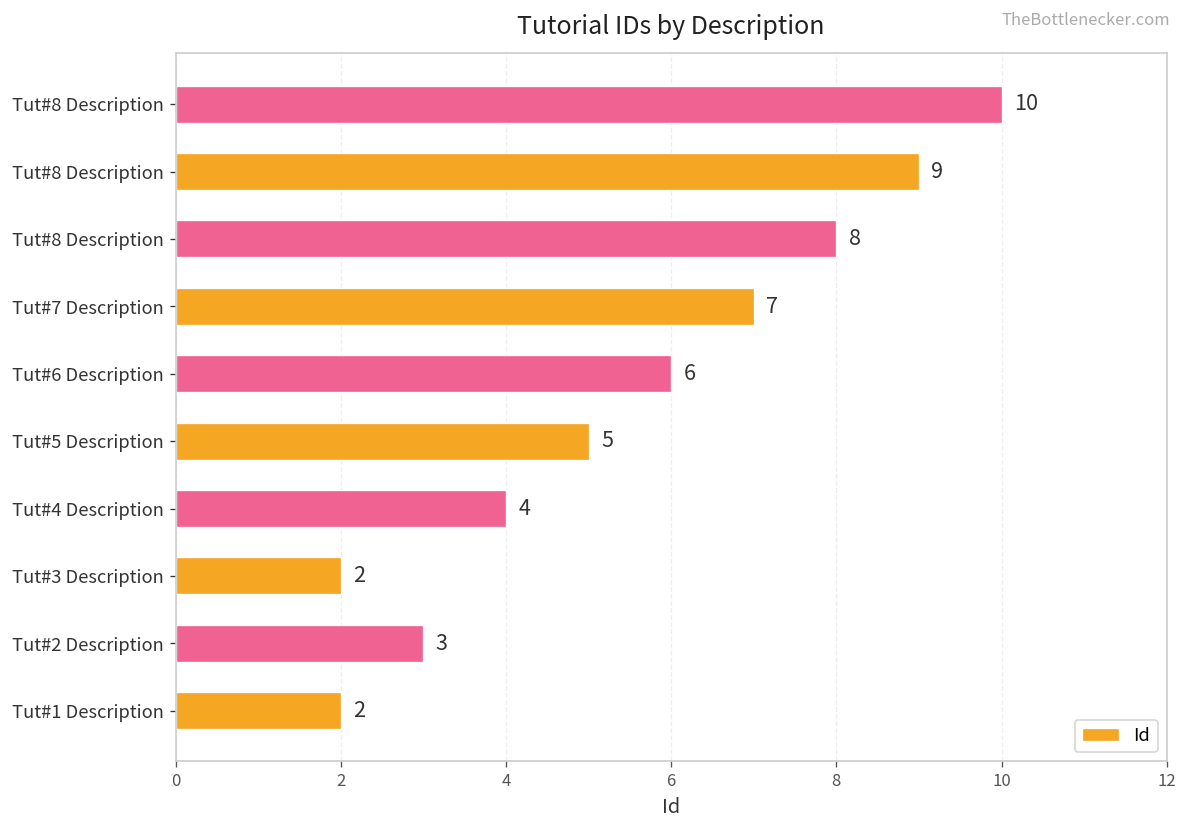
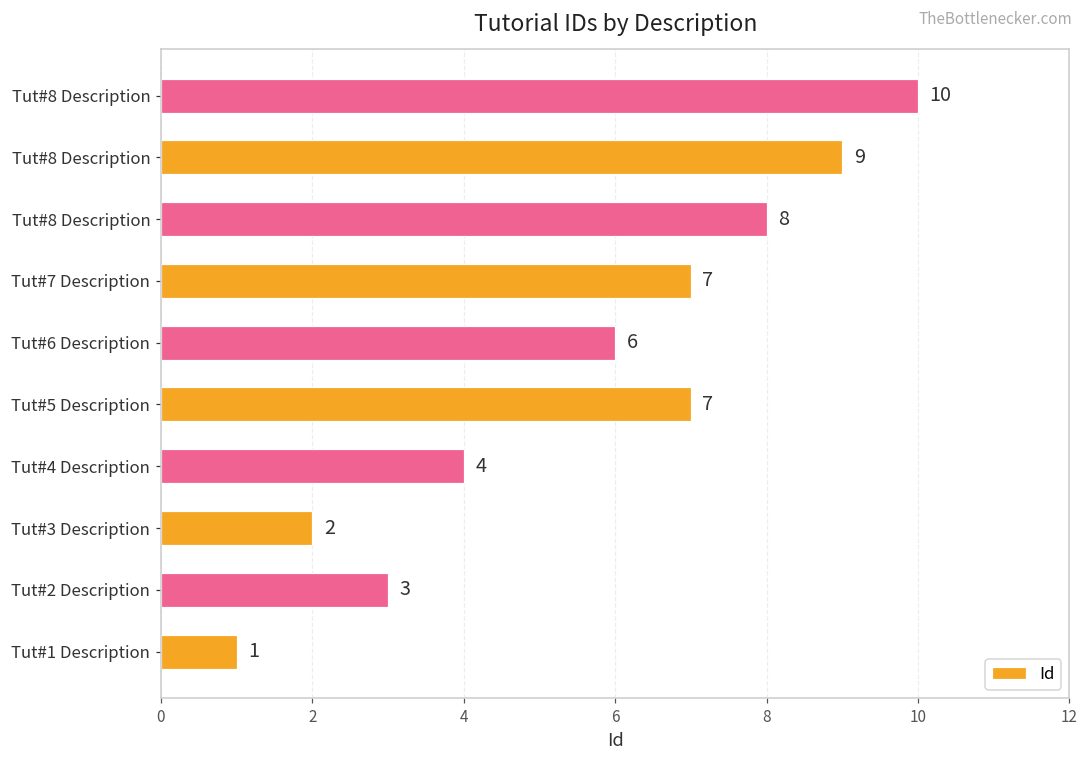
Tut#5 Description: 5 -> 7
Tut#1 Description: 2 -> 1
